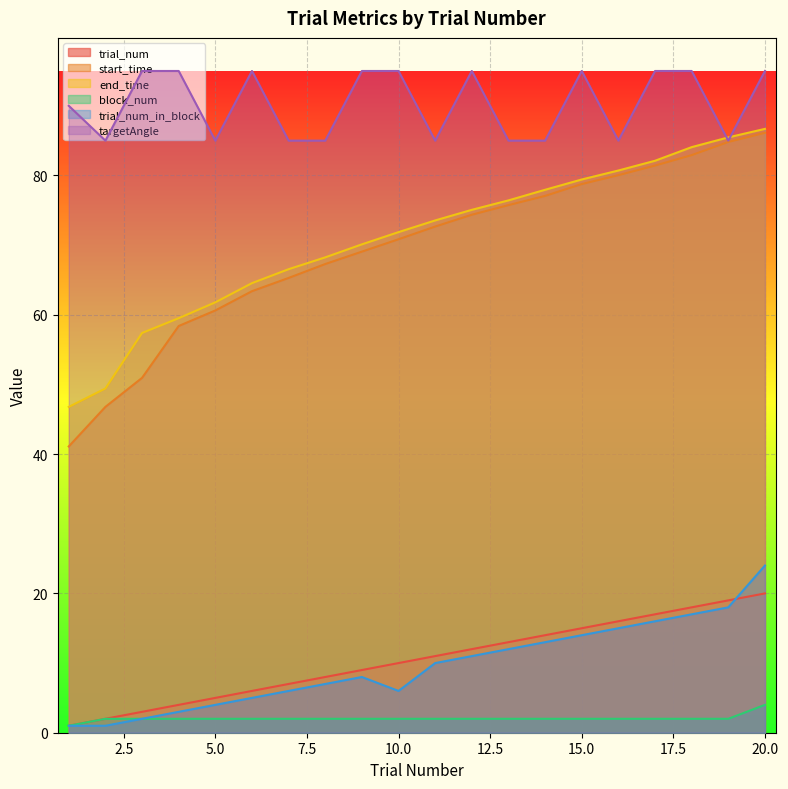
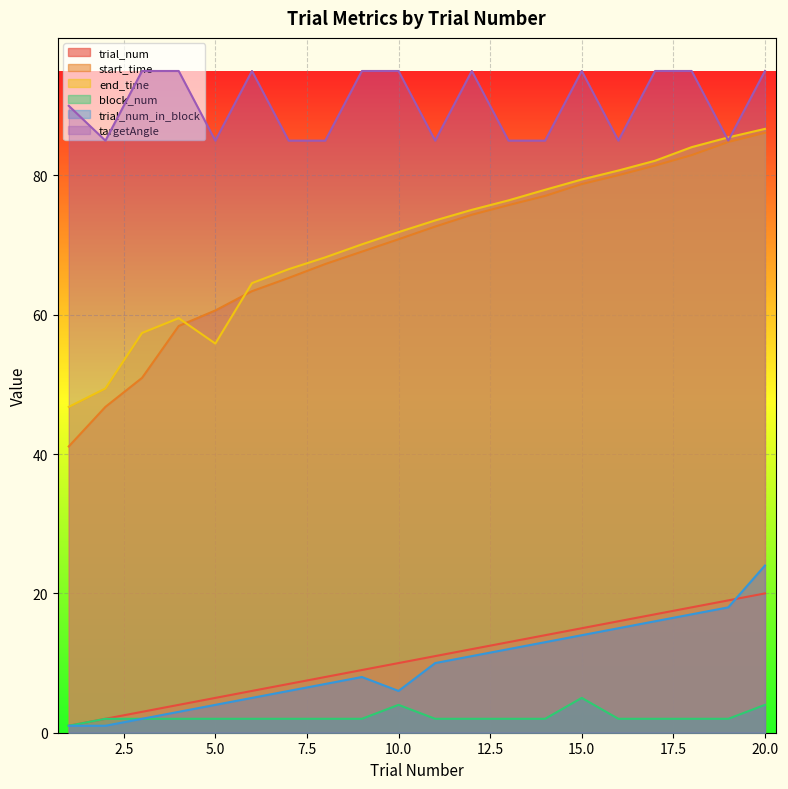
end_time, 5.0: 62 -> 56
block_num, 10.0: 2 -> 4
block_num, 15.0: 2 -> 5
